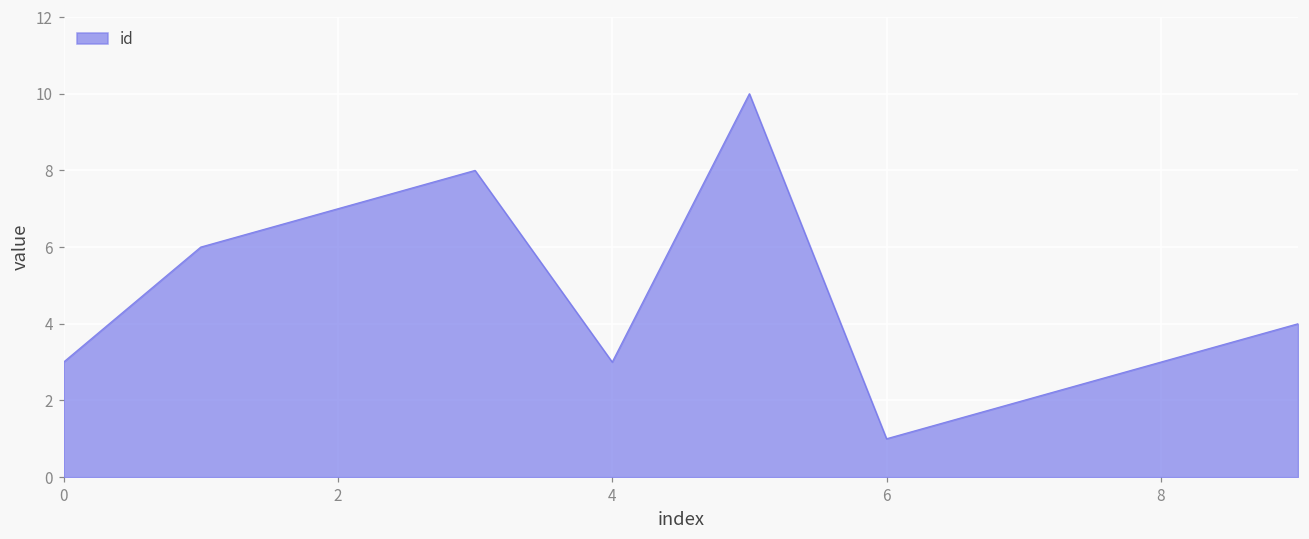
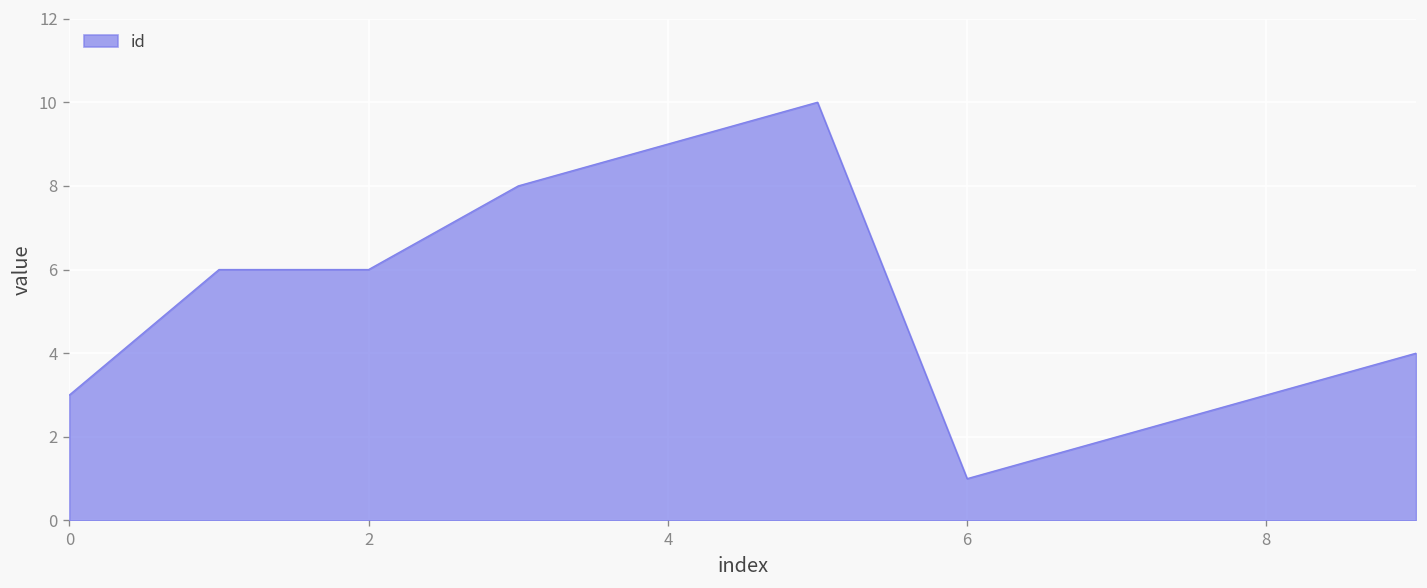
2: 7 -> 6
4: 3 -> 9
